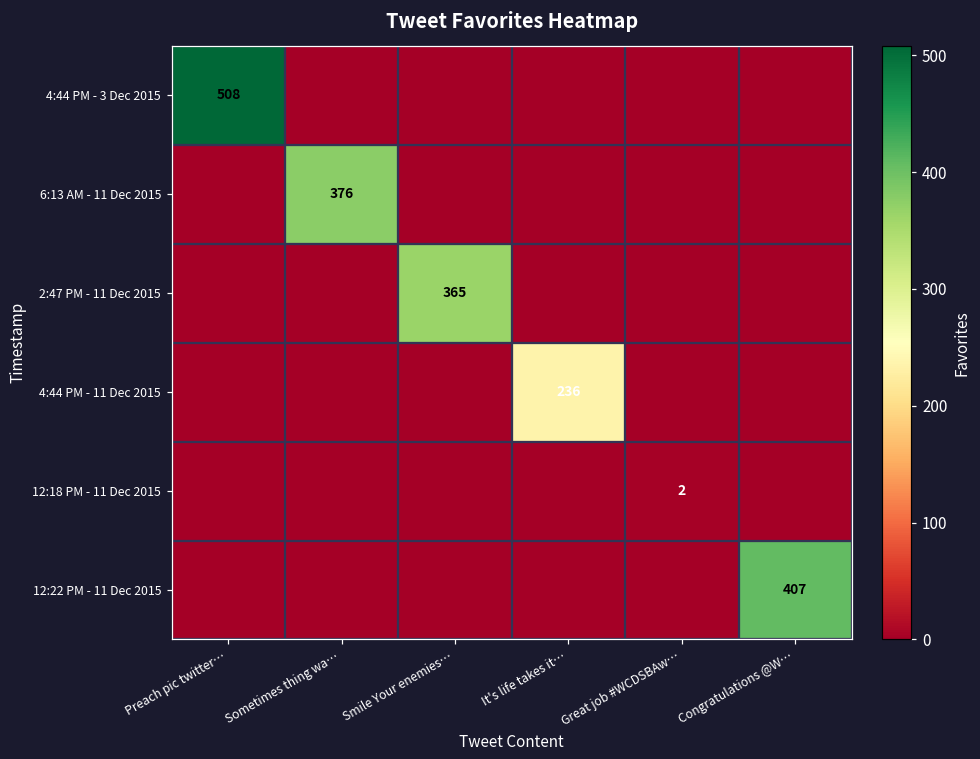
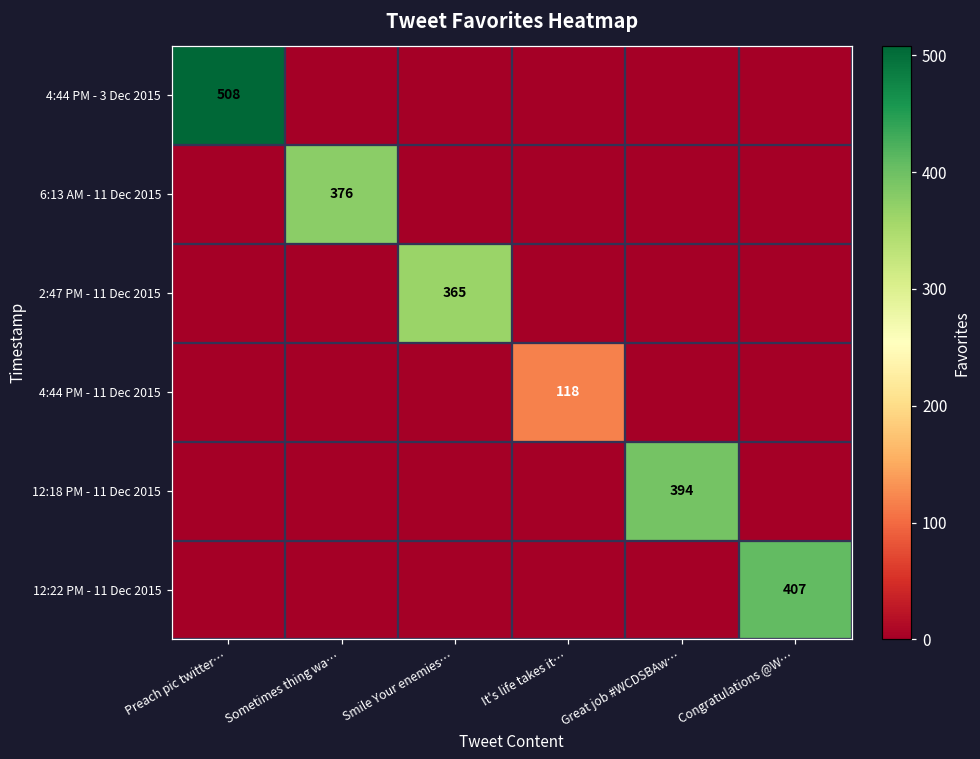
4:44 PM - 11 Dec 2015, It's life takes it…: 236 -> 118
12:18 PM - 11 Dec 2015, Great job #WCDSBAw…: 2 -> 394
